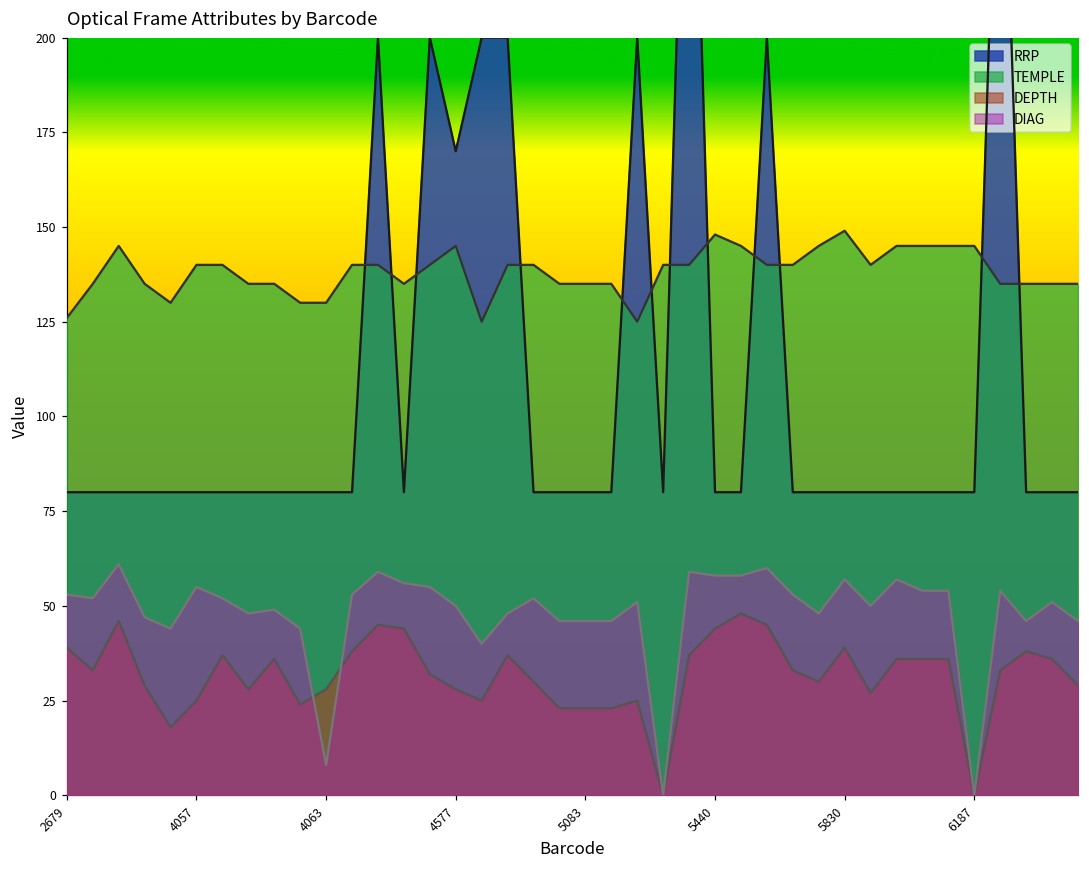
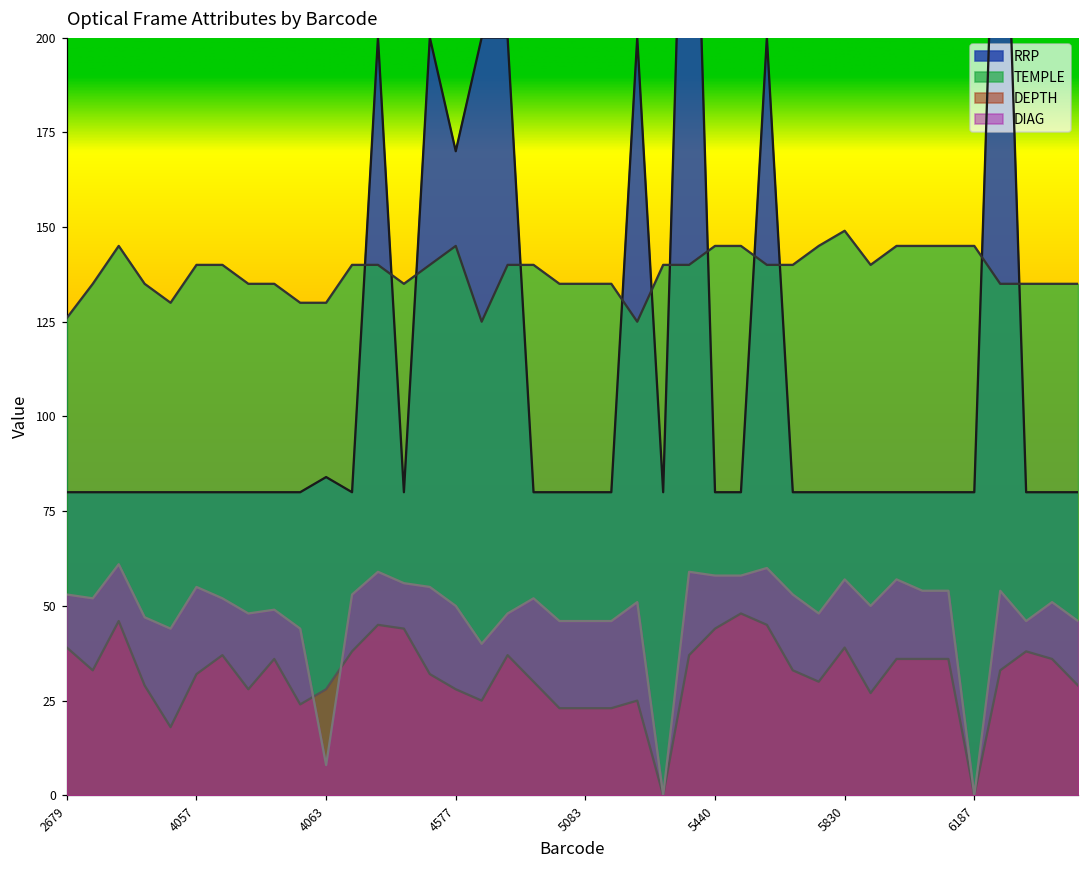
DEPTH, 4057: 25 -> 32
RRP, 4063: 80 -> 84
TEMPLE, 5440: 148 -> 145
